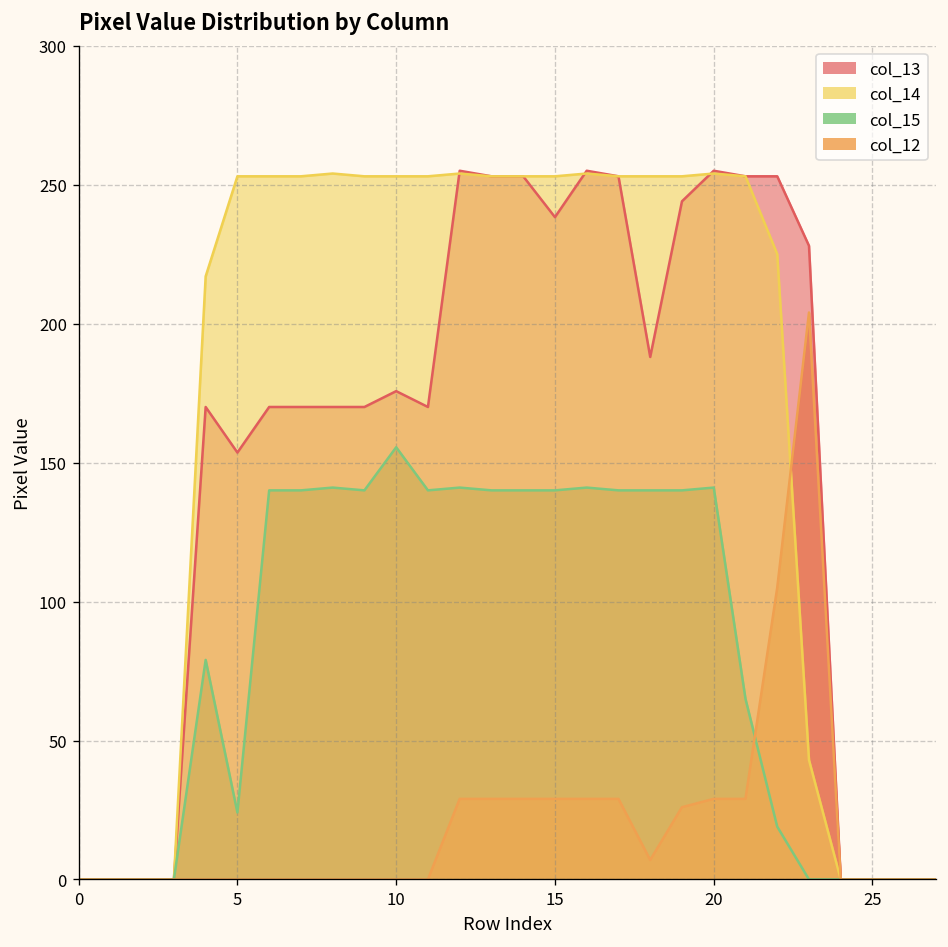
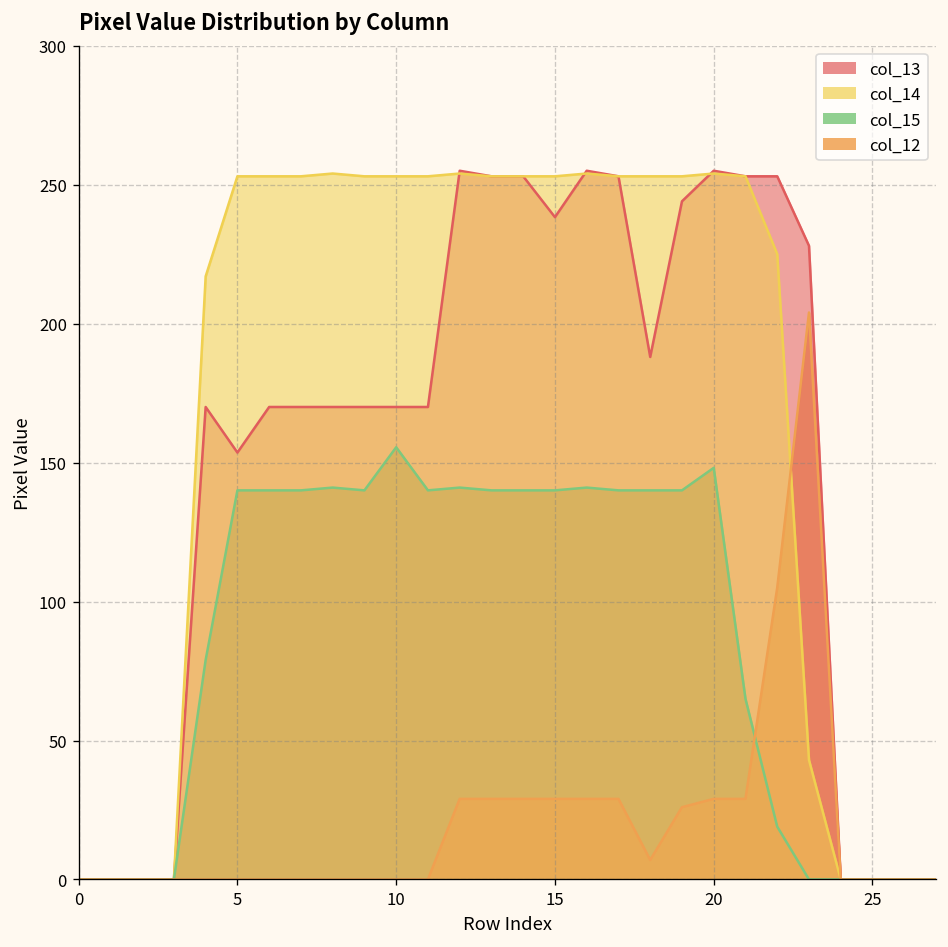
col_15, 5: 24 -> 140
col_13, 10: 176 -> 170
col_15, 20: 141 -> 148
